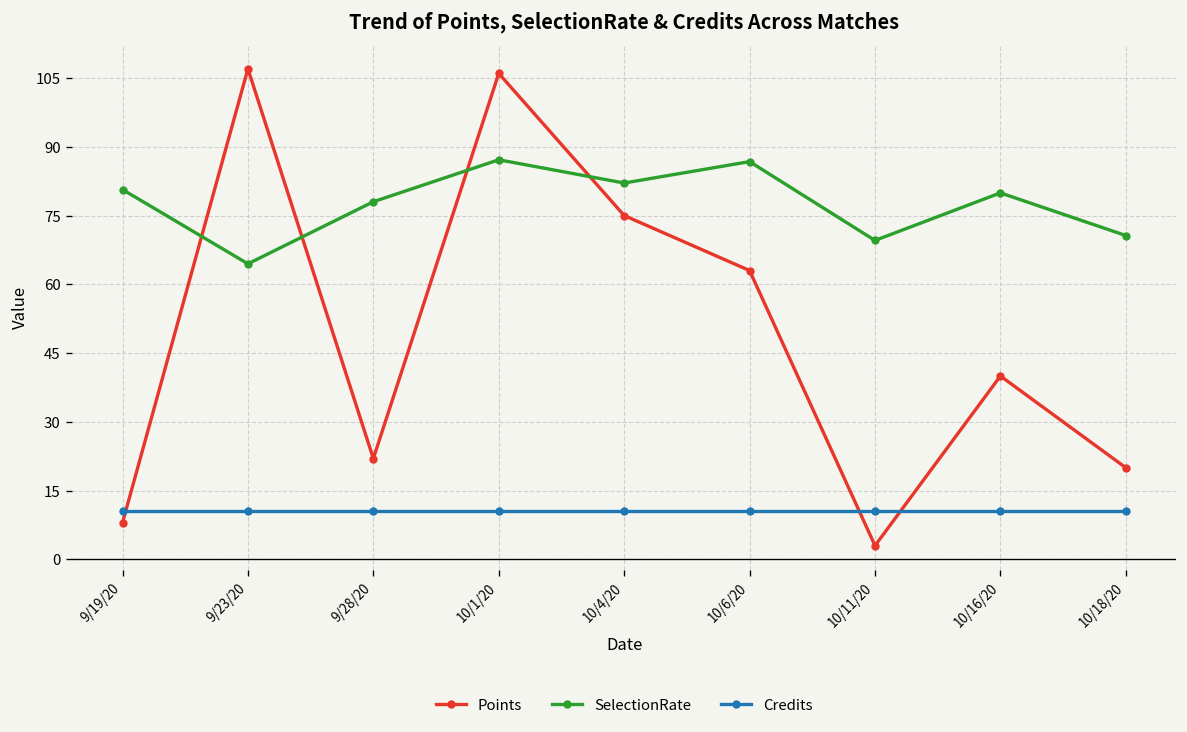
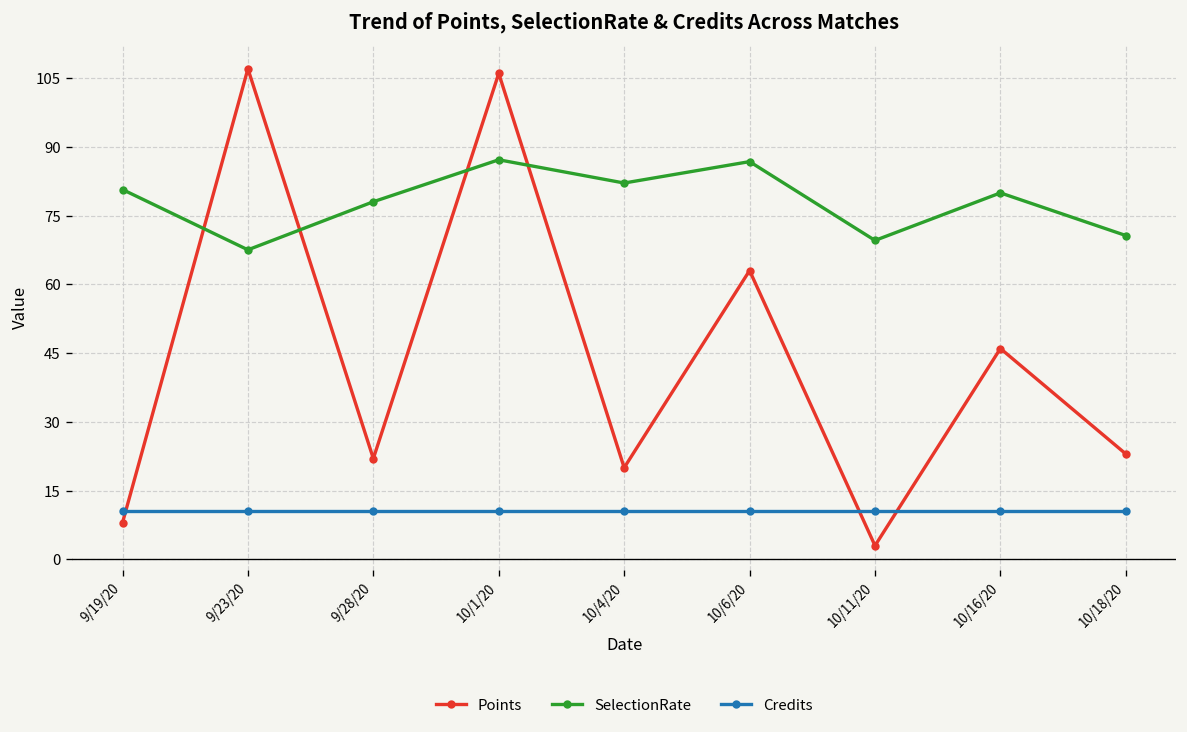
SelectionRate, 9/23/20: 64 -> 68
Points, 10/4/20: 75 -> 20
Points, 10/16/20: 40 -> 46
Points, 10/18/20: 20 -> 23
